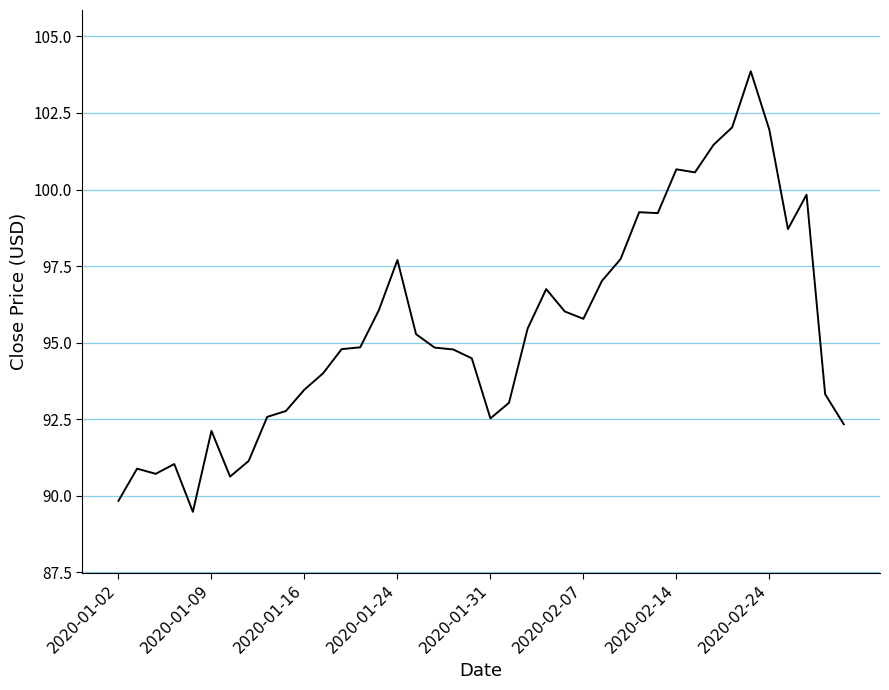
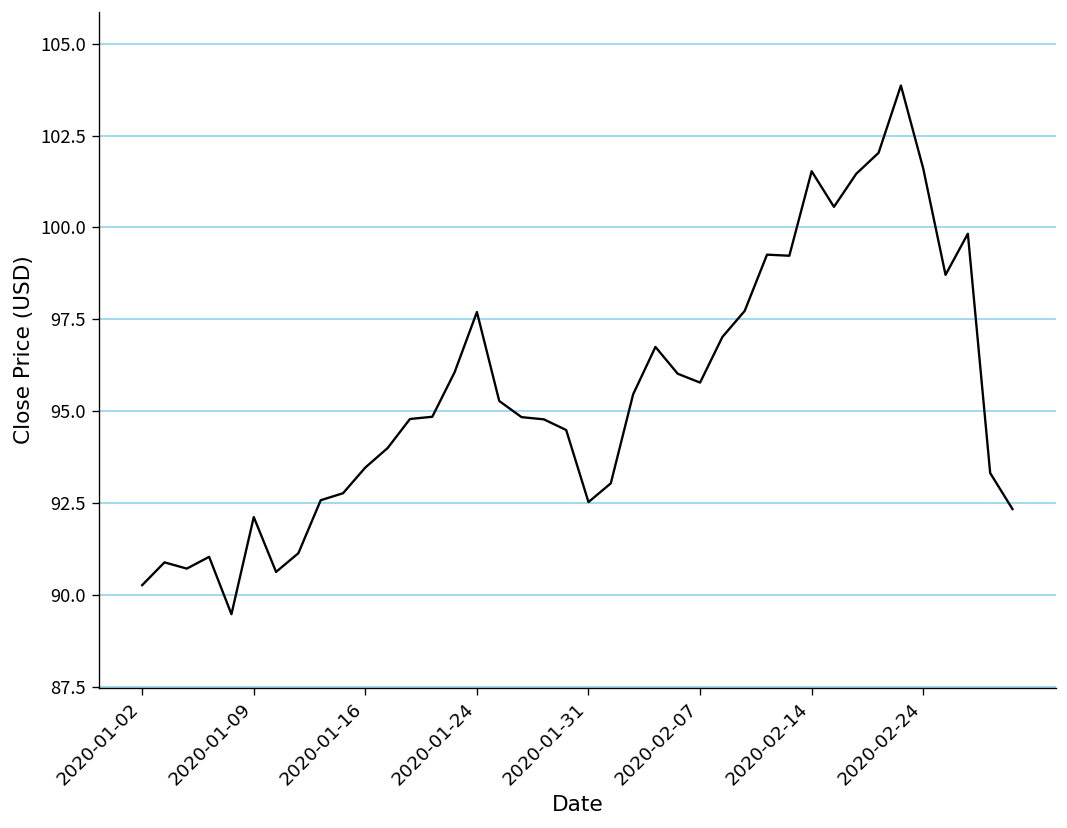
2020-01-02: 89.8 -> 90.3
2020-02-14: 100.7 -> 101.5
2020-02-24: 101.9 -> 101.6
